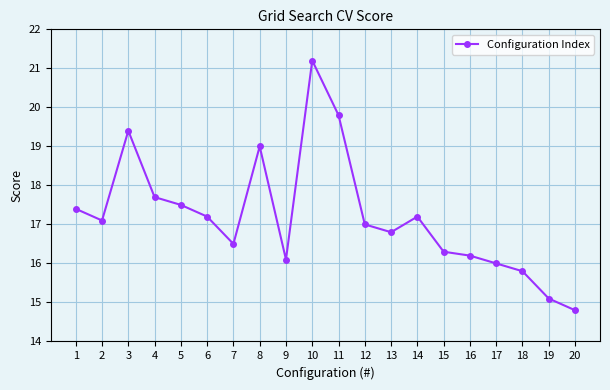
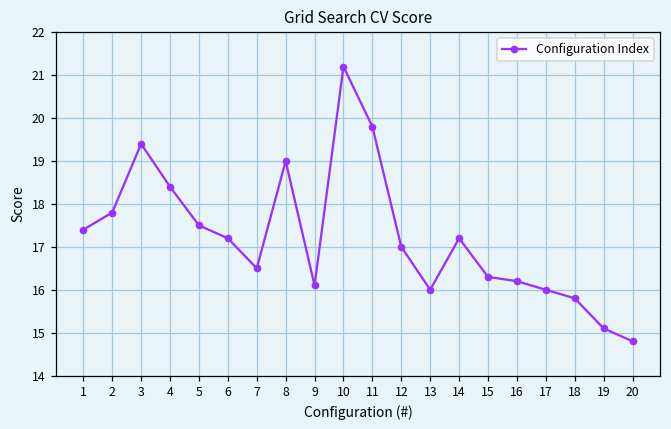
2: 17.1 -> 17.8
4: 17.7 -> 18.4
13: 16.8 -> 16.0
